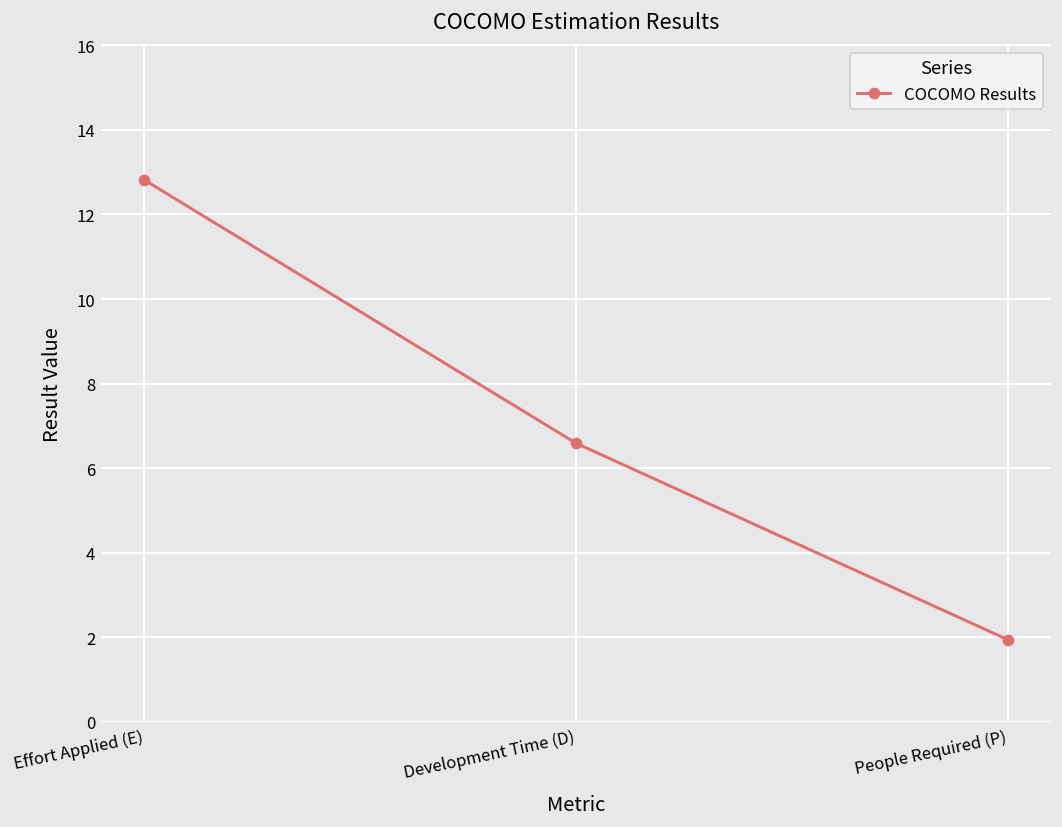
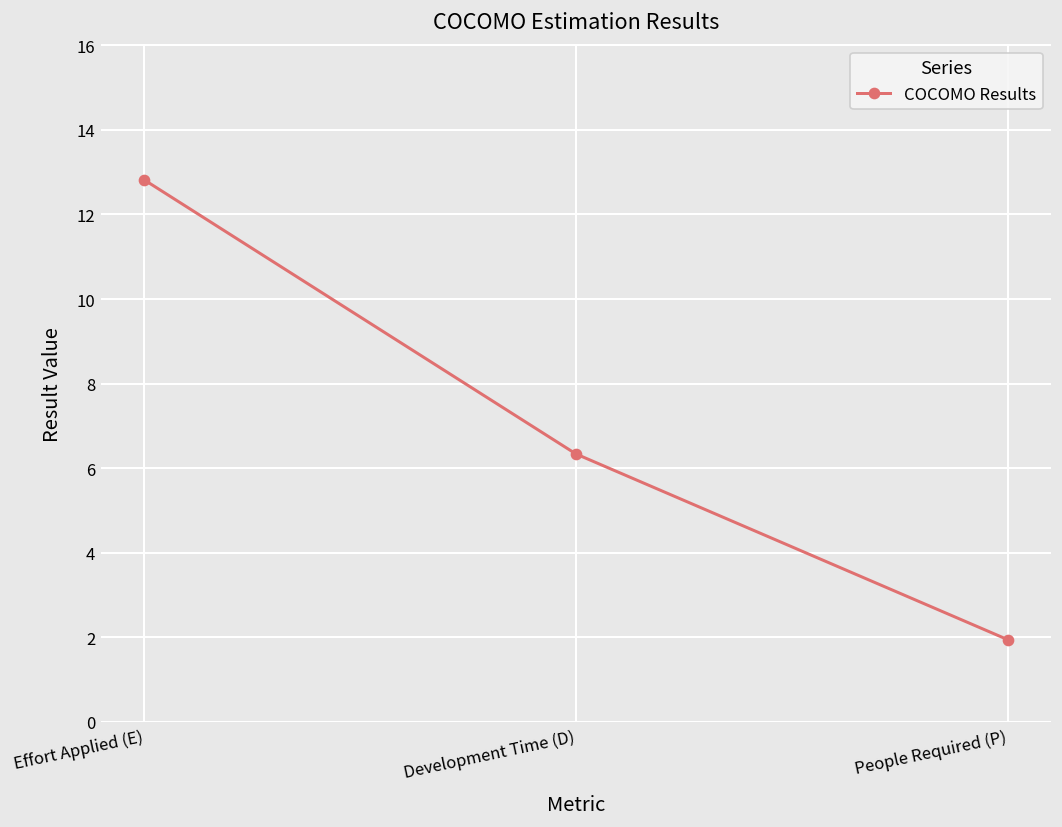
Development Time (D): 6.6 -> 6.3
